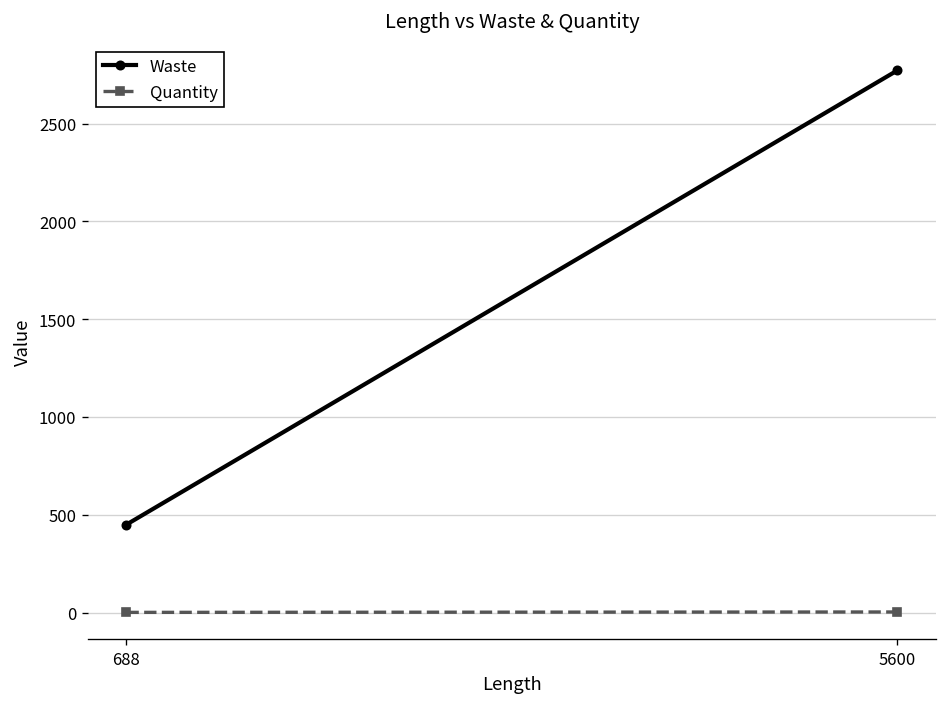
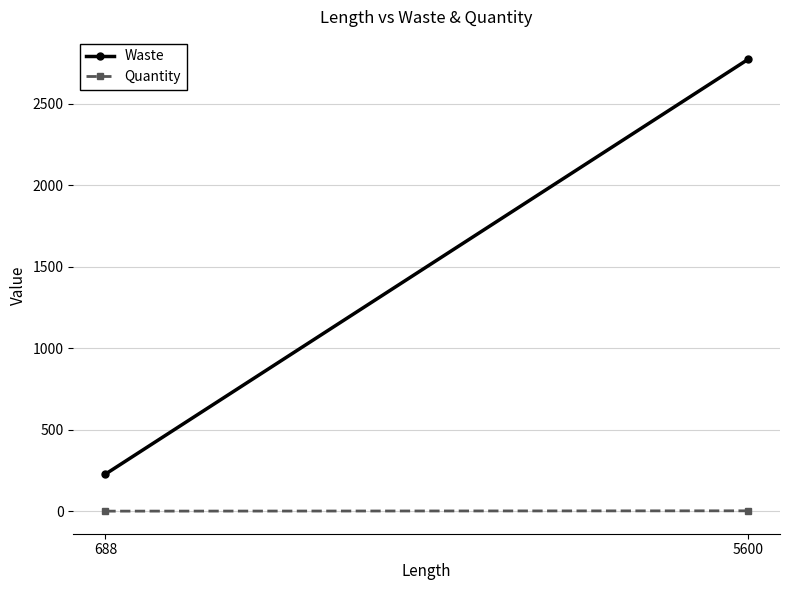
Waste, 688: 450 -> 230
